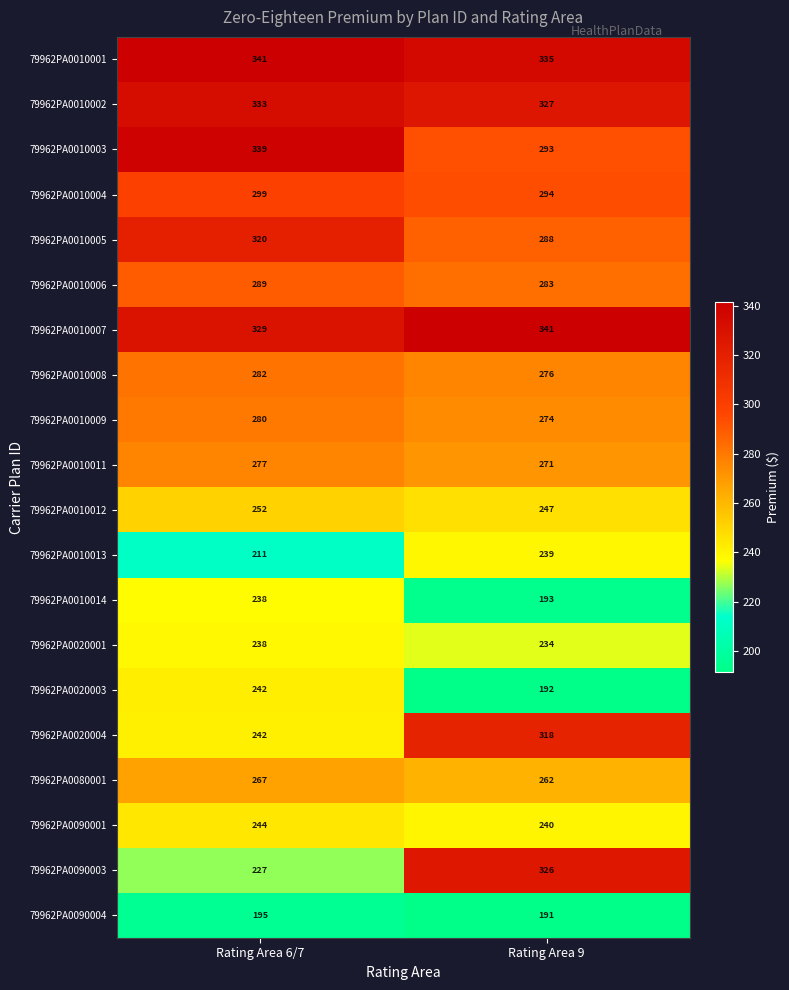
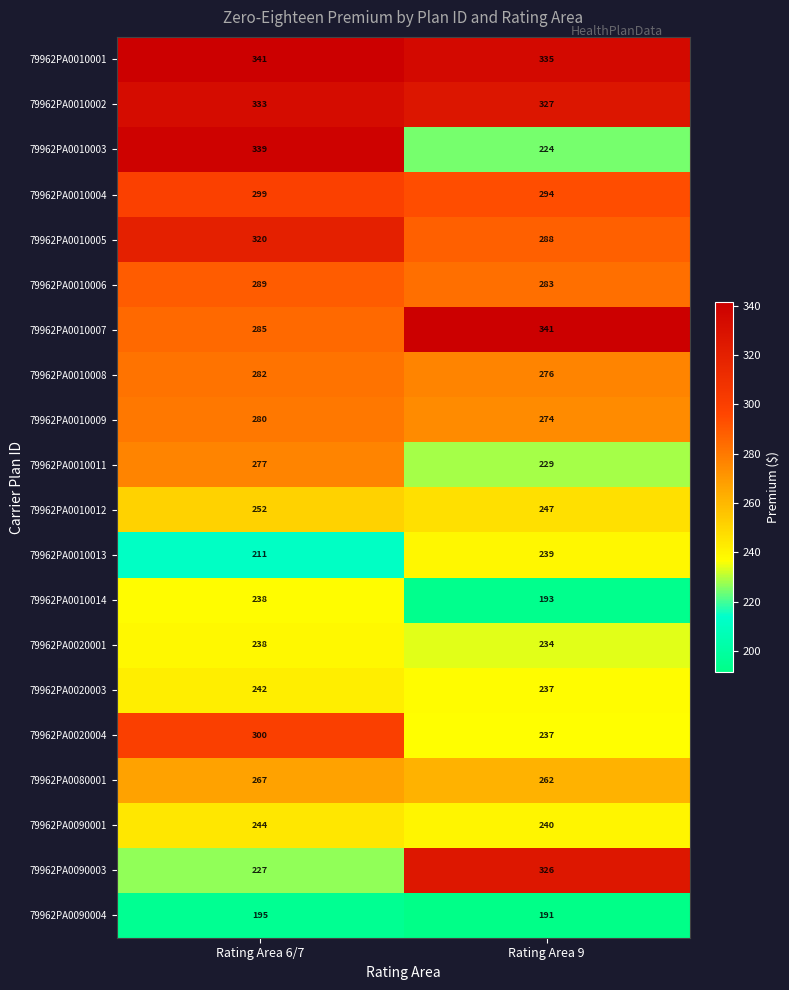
79962PA0010003, Rating Area 9: 293 -> 224
79962PA0010007, Rating Area 6/7: 329 -> 285
79962PA0010011, Rating Area 9: 271 -> 229
79962PA0020003, Rating Area 9: 192 -> 237
79962PA0020004, Rating Area 6/7: 242 -> 300
79962PA0020004, Rating Area 9: 318 -> 237
